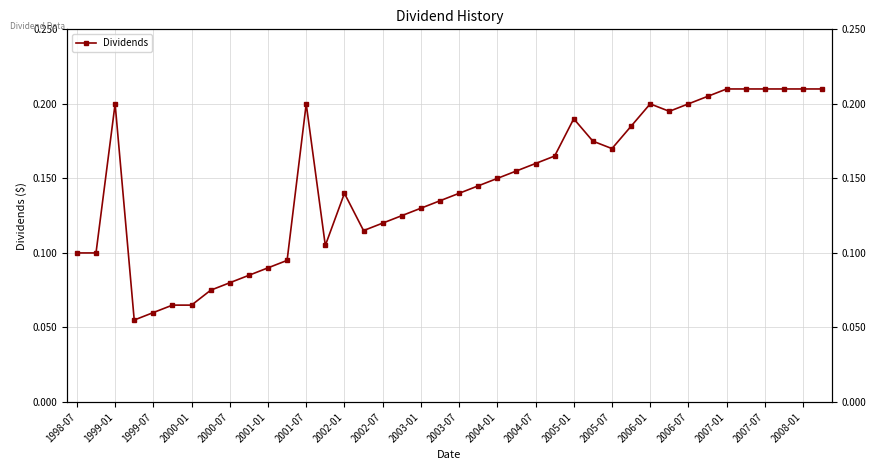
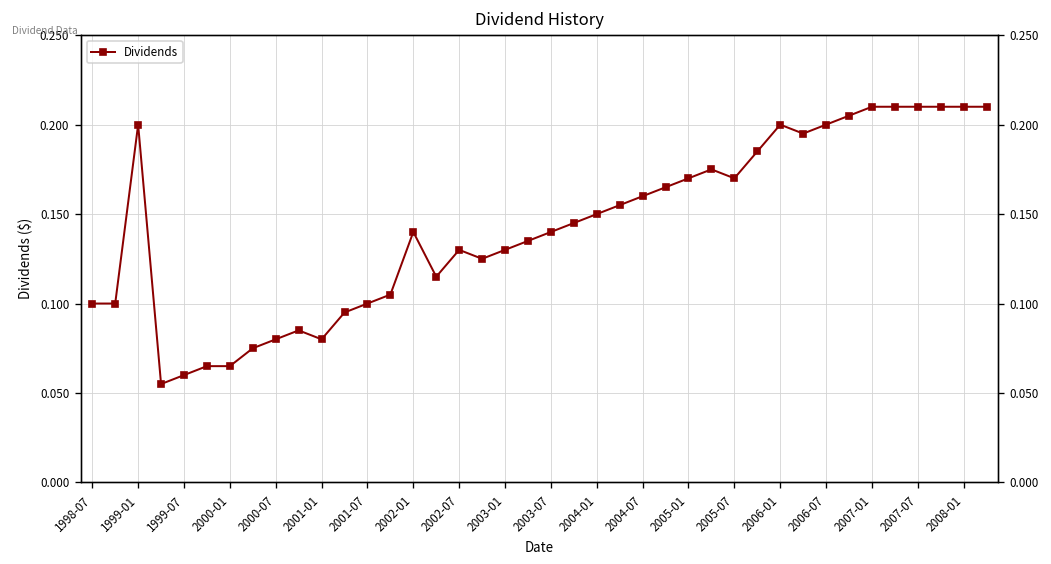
2001-01: 0.09 -> 0.08
2001-07: 0.2 -> 0.1
2002-07: 0.12 -> 0.13
2005-01: 0.19 -> 0.17
